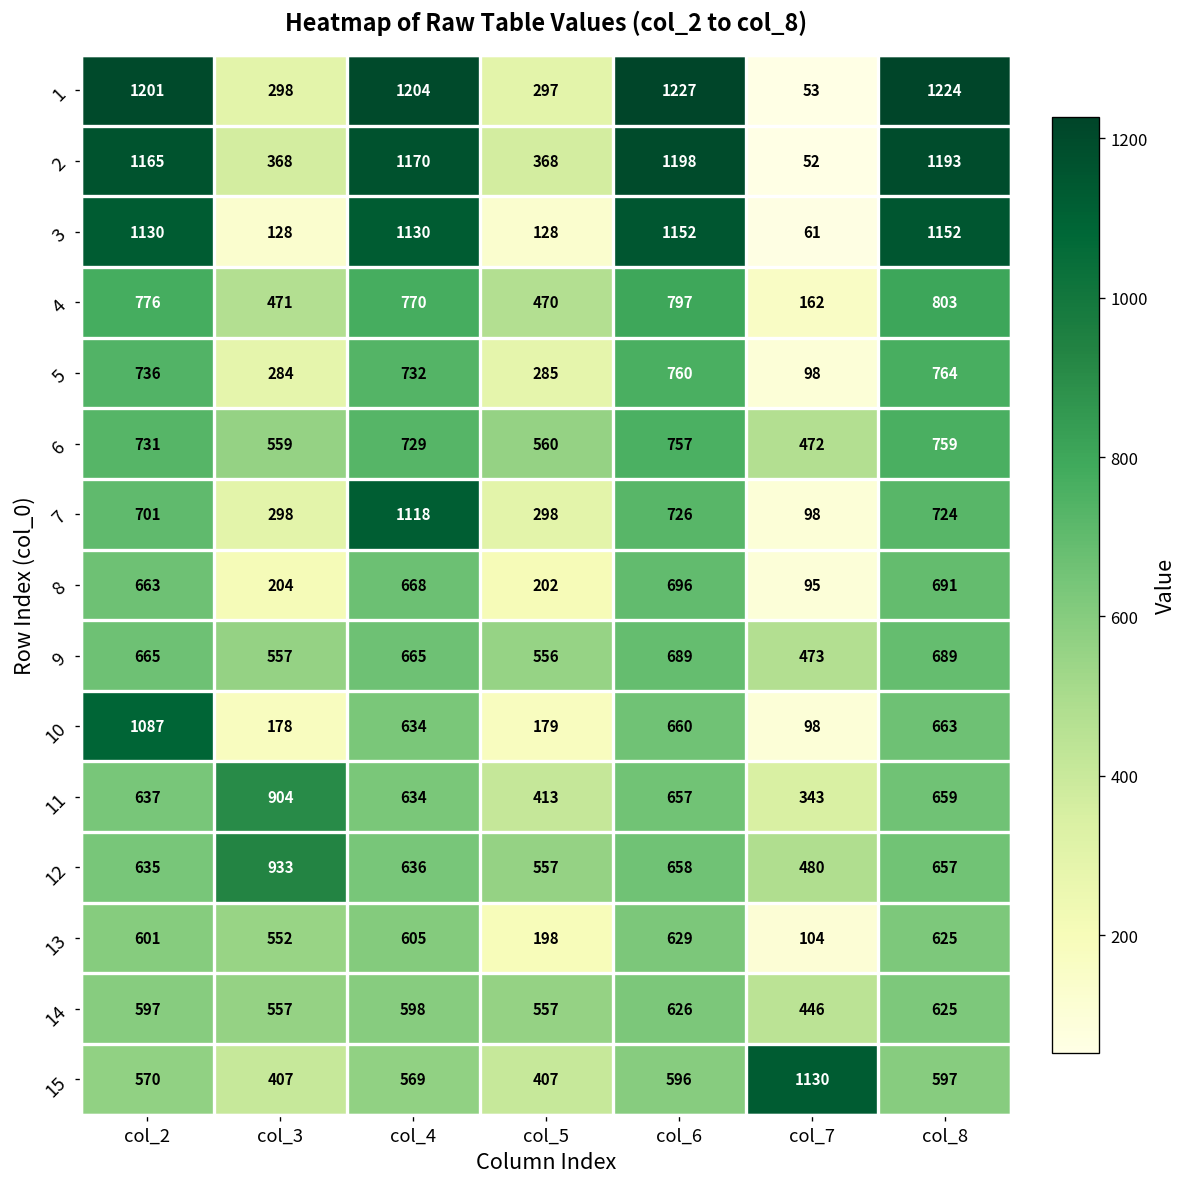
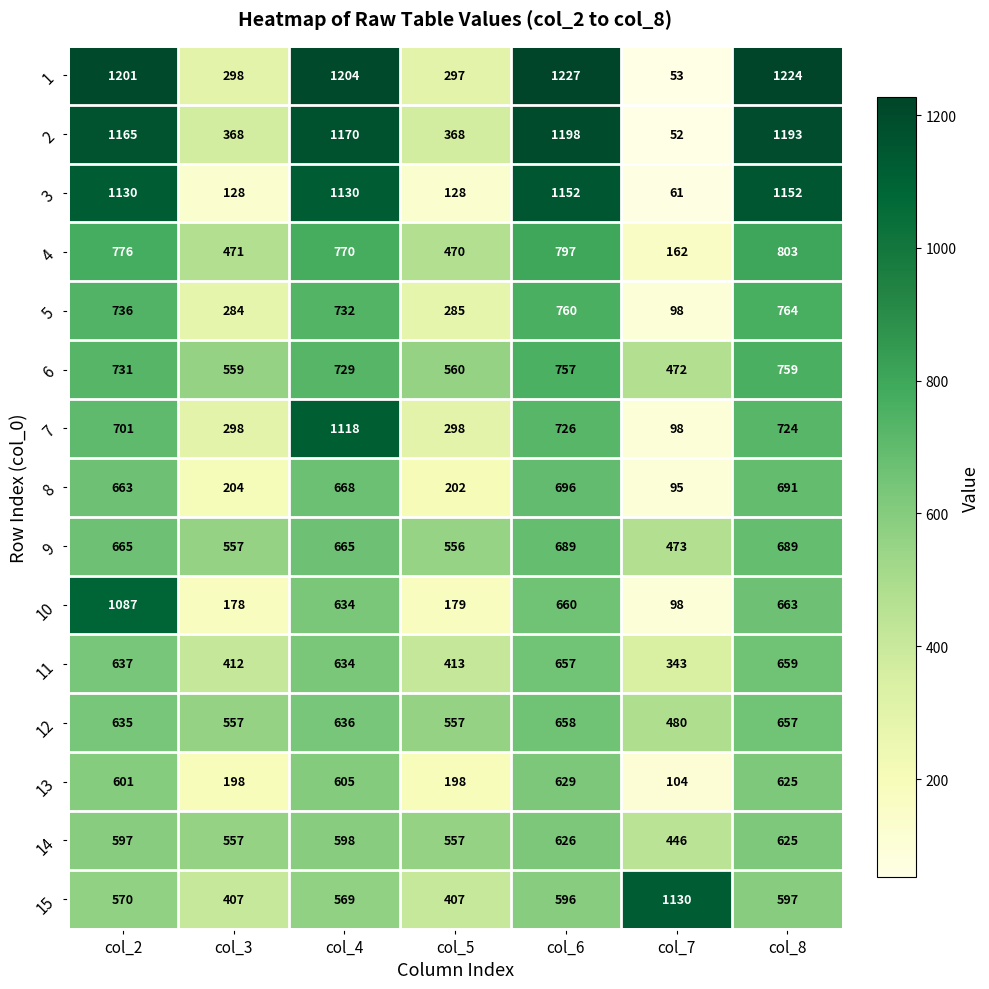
11, col_3: 904 -> 412
12, col_3: 933 -> 557
13, col_3: 552 -> 198
